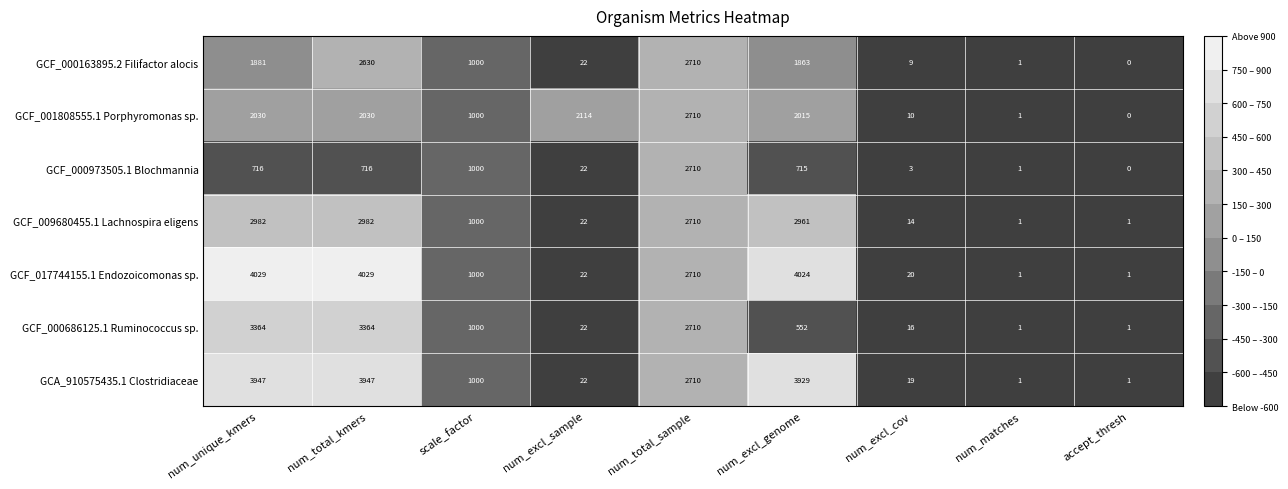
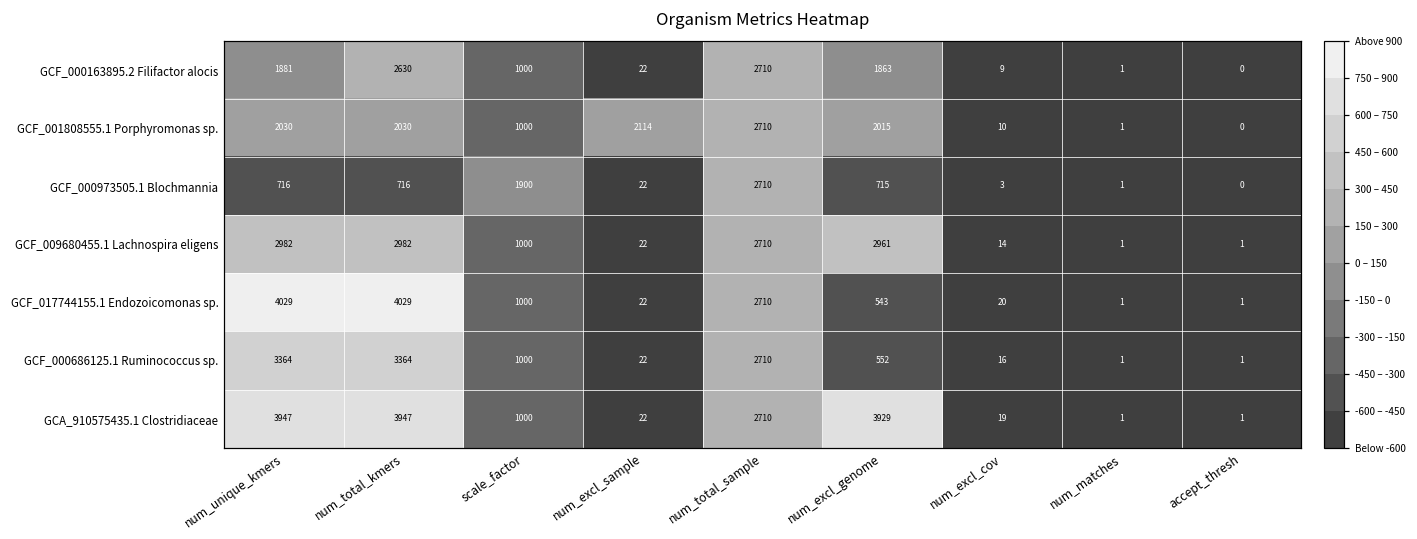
GCF_000973505.1 Blochmannia, scale_factor: 1000 -> 1900
GCF_017744155.1 Endozoicomonas sp., num_excl_genome: 4024 -> 543
